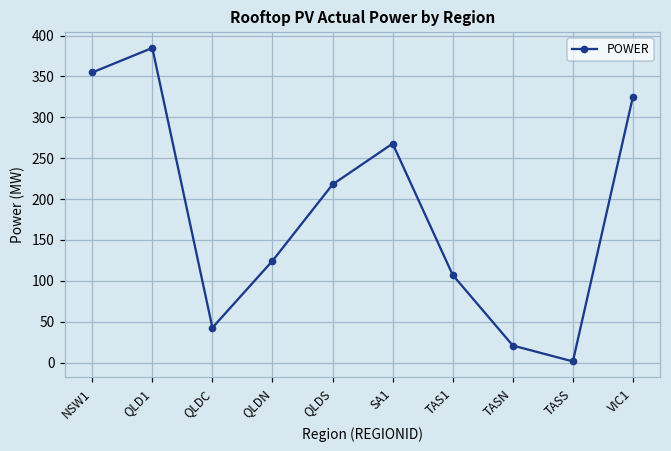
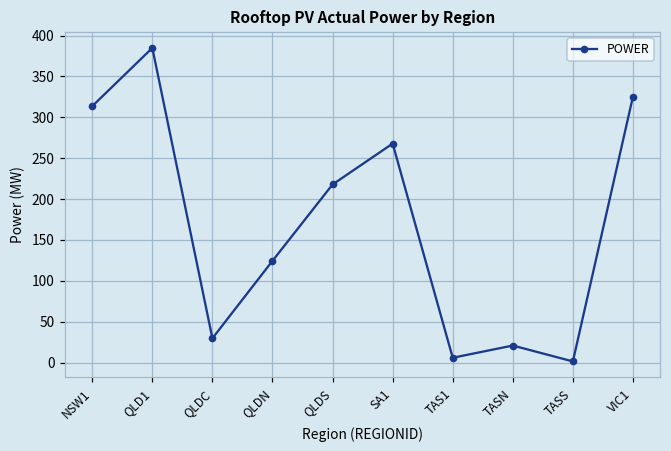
NSW1: 350 -> 310
QLDC: 40 -> 30
TAS1: 110 -> 10
